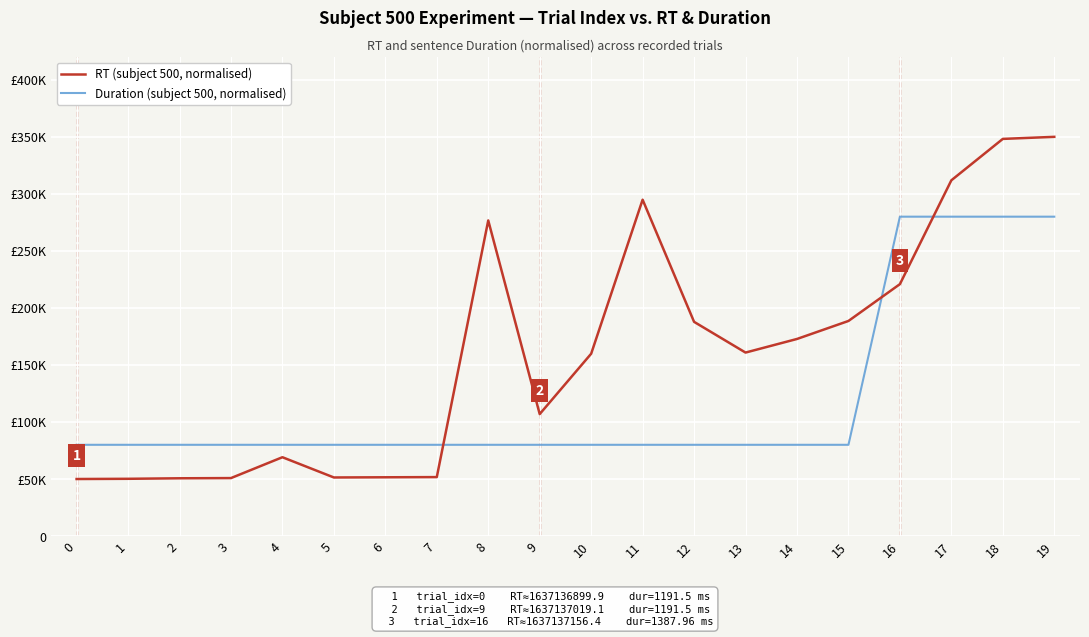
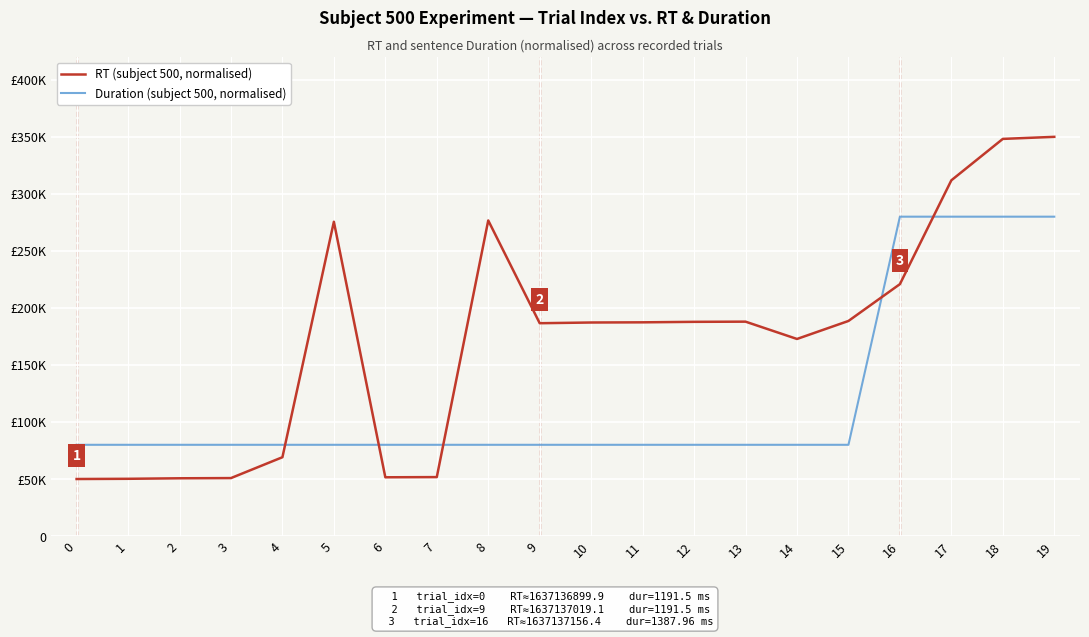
RT (subject 500, normalised), 5: £51000 -> £276000
RT (subject 500, normalised), 9: £107000 -> £187000
RT (subject 500, normalised), 10: £160000 -> £187000
RT (subject 500, normalised), 11: £295000 -> £187000
RT (subject 500, normalised), 13: £161000 -> £188000
